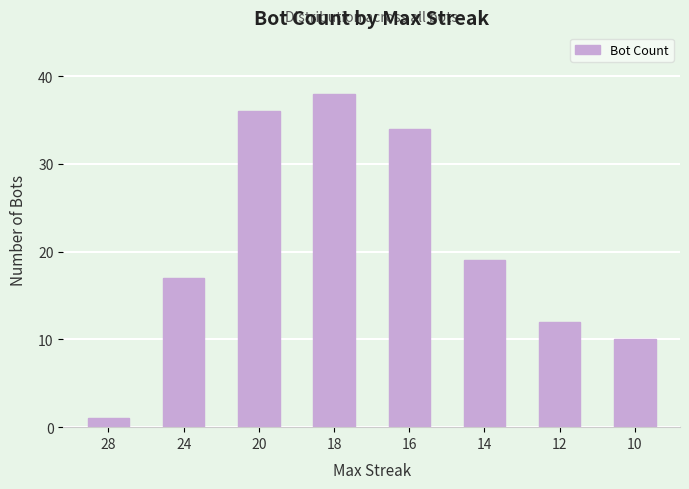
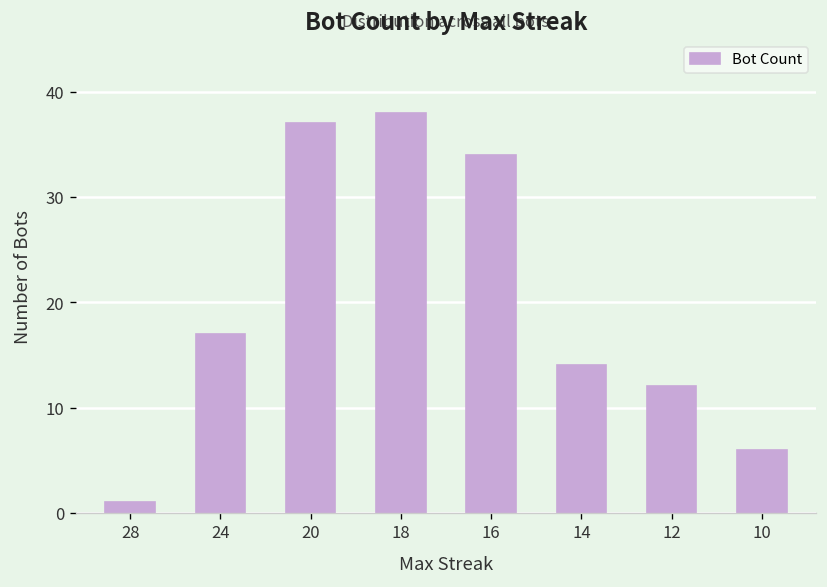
20: 36 -> 37
14: 19 -> 14
10: 10 -> 6
